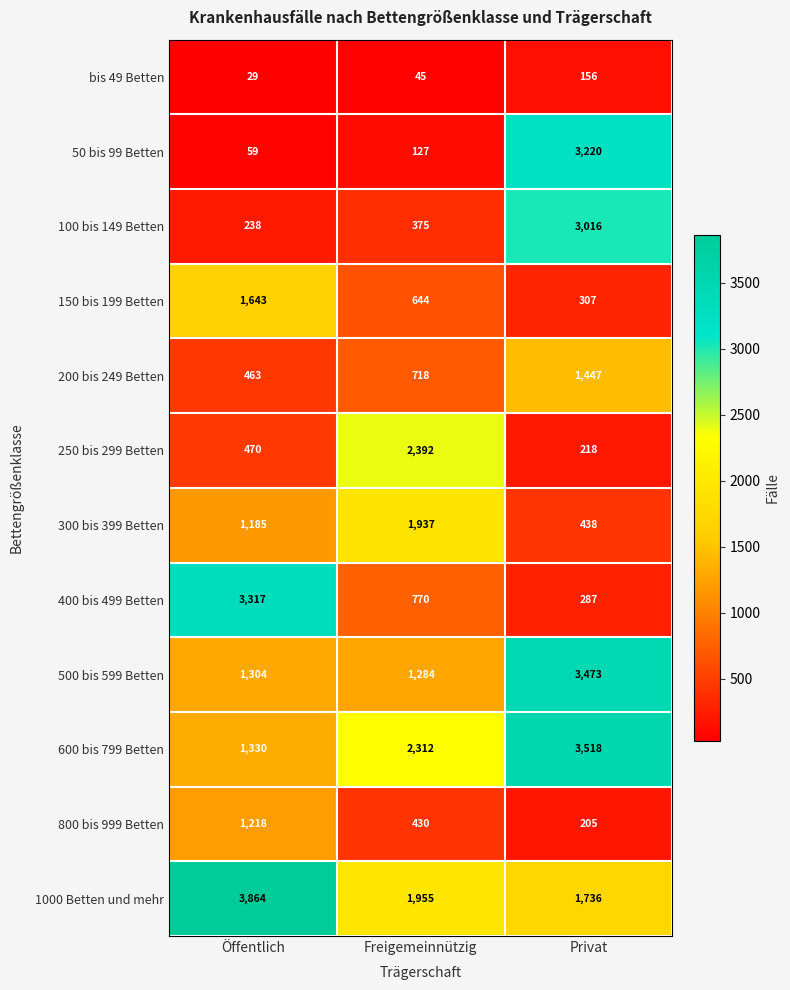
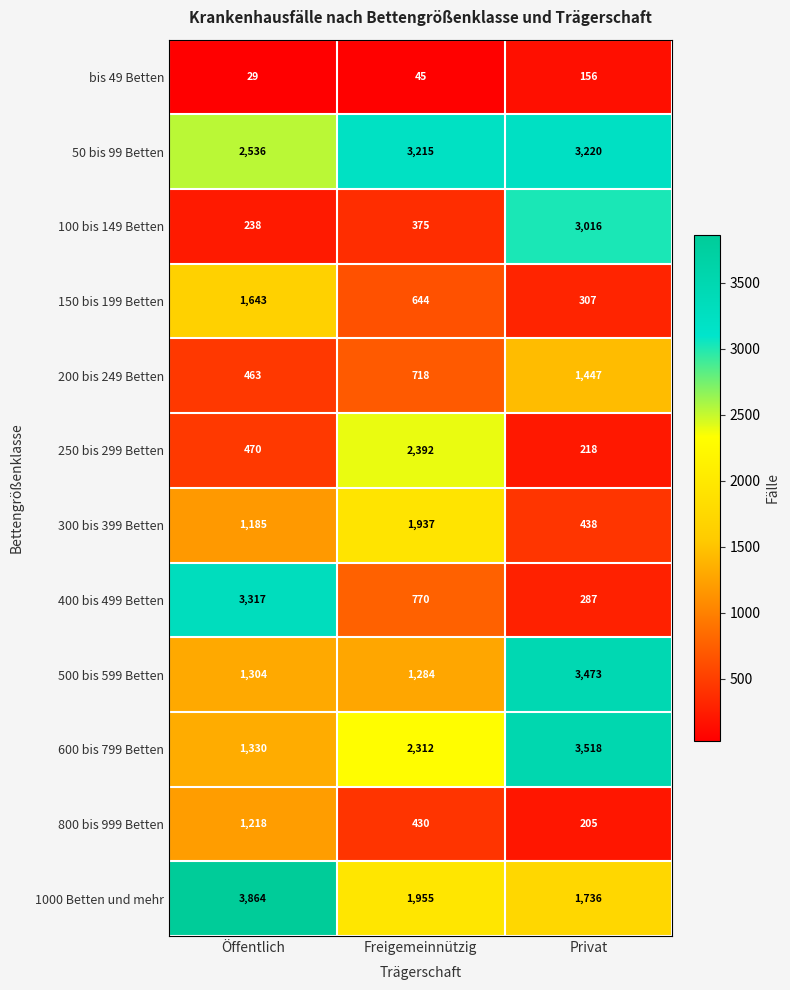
50 bis 99 Betten, Öffentlich: 59 -> 2,536
50 bis 99 Betten, Freigemeinnützig: 127 -> 3,215
